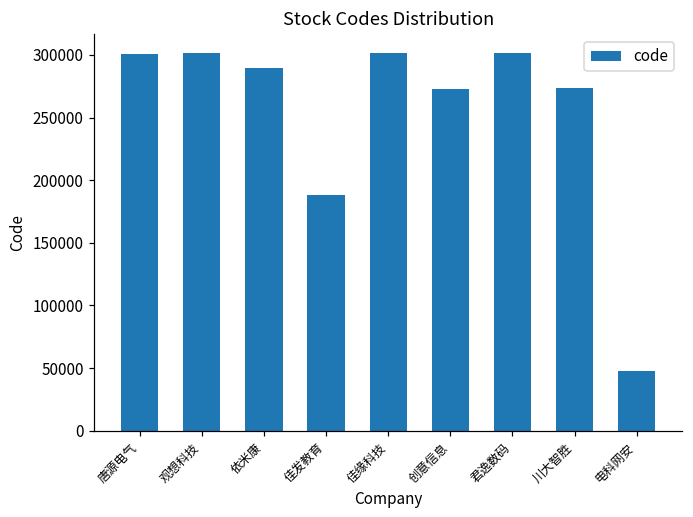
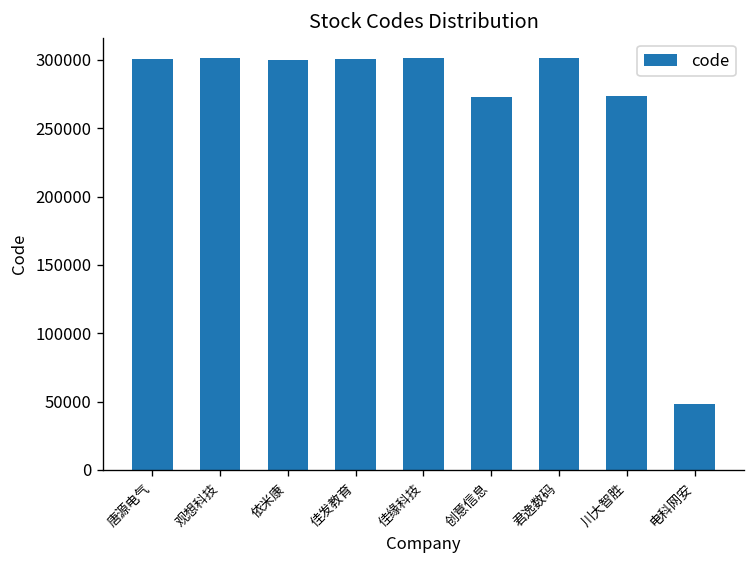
依米康: 290000 -> 300000
佳发教育: 188000 -> 301000
